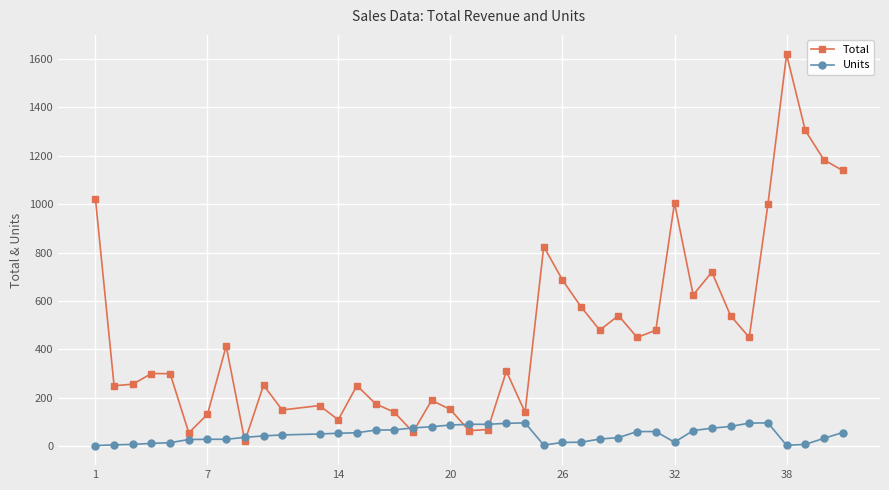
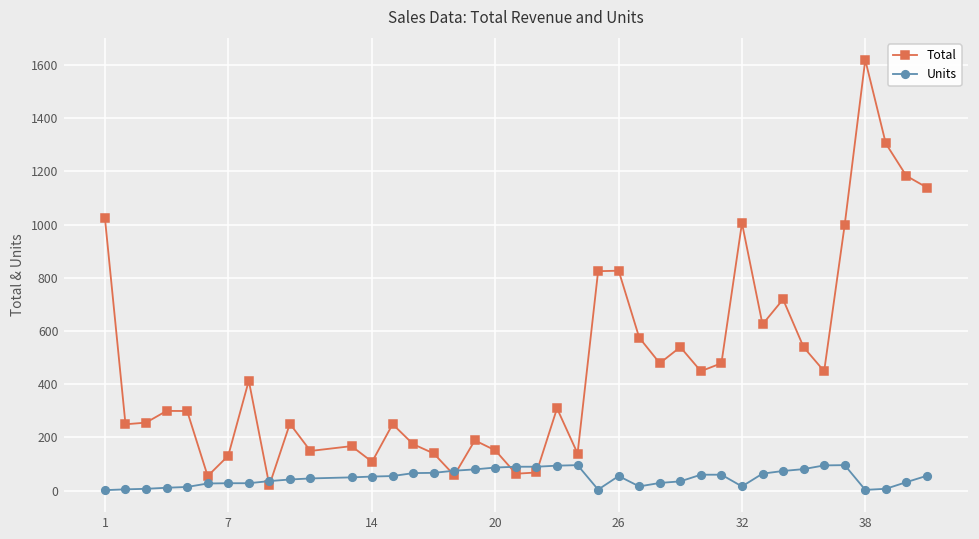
Total, 26: 690 -> 830
Units, 26: 20 -> 60
